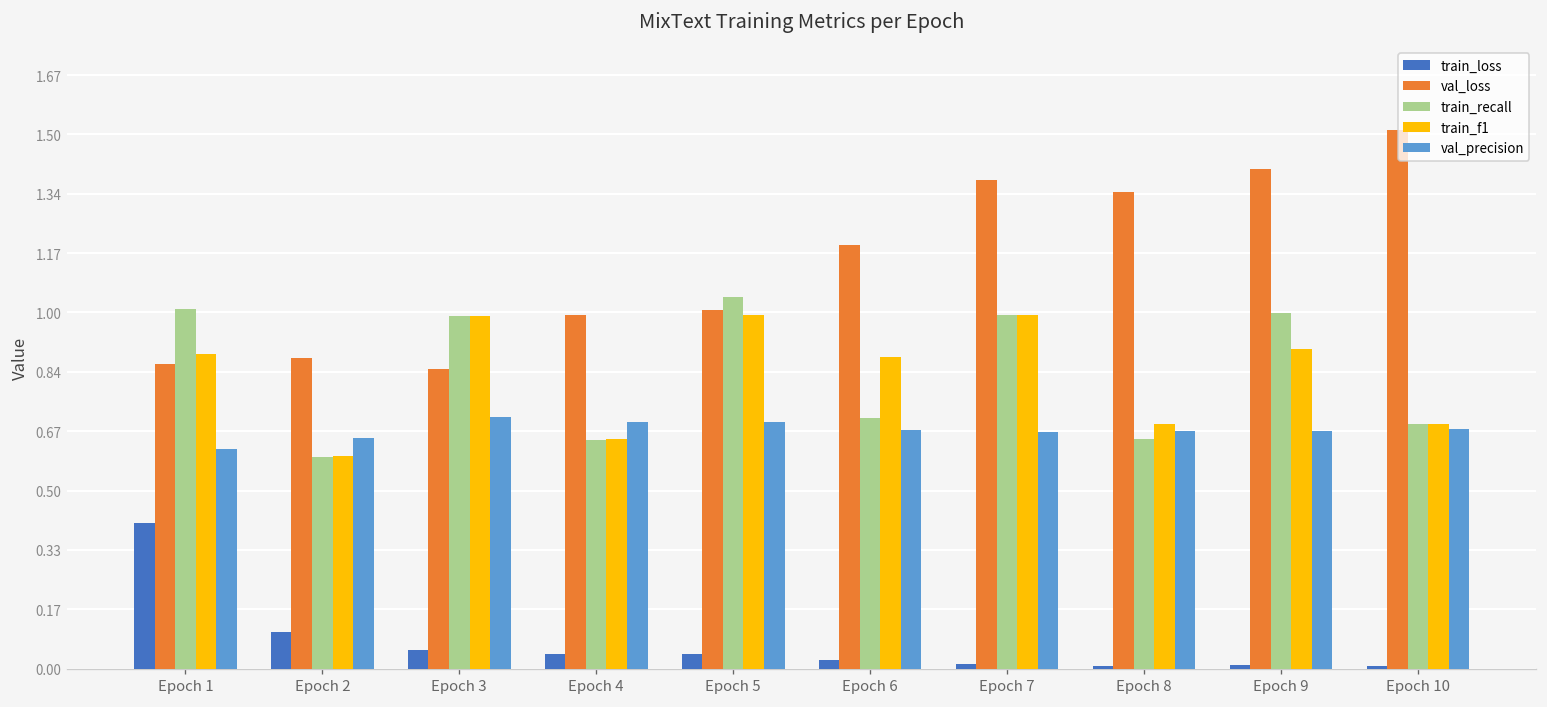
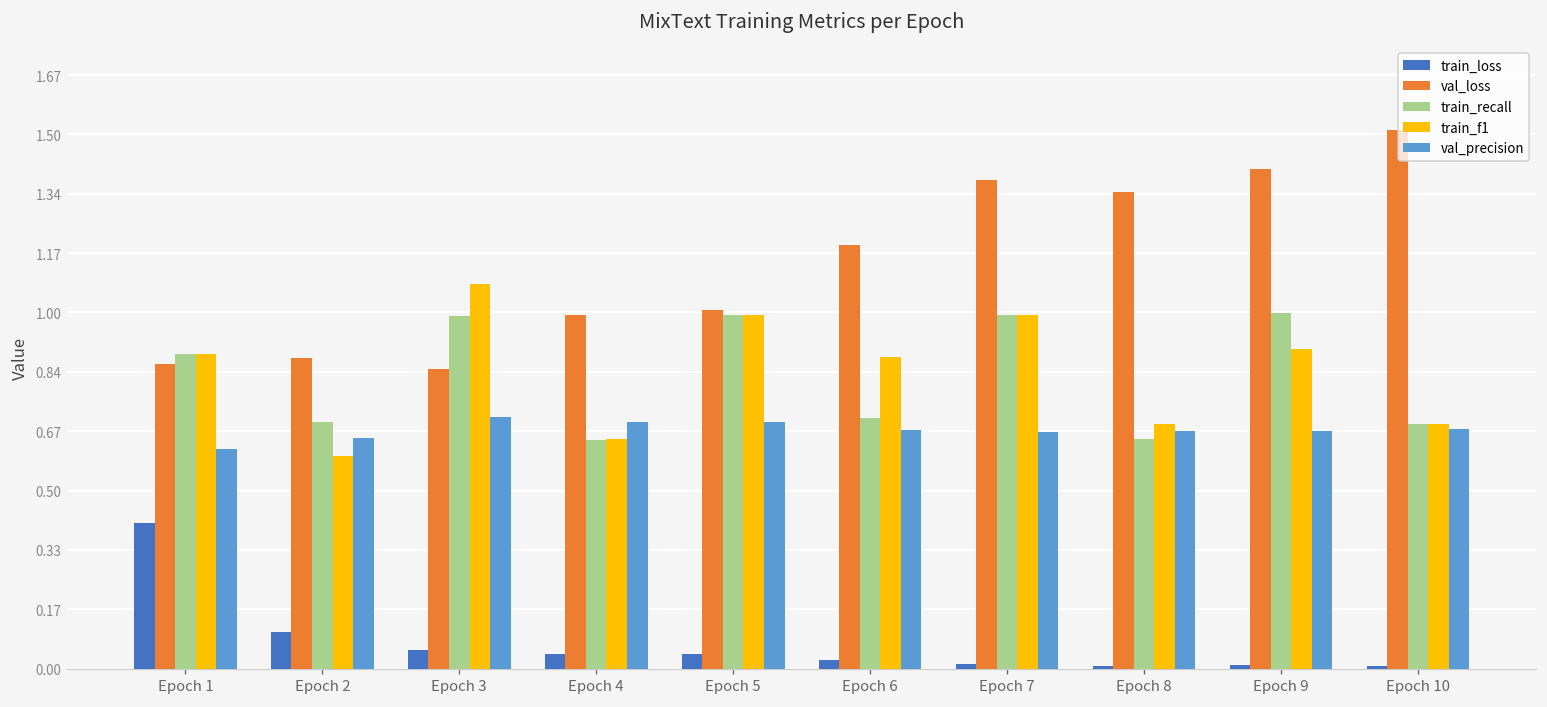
train_recall, Epoch 1: 1.01 -> 0.89
train_recall, Epoch 2: 0.60 -> 0.69
train_f1, Epoch 3: 0.99 -> 1.08
train_recall, Epoch 5: 1.05 -> 1.00
